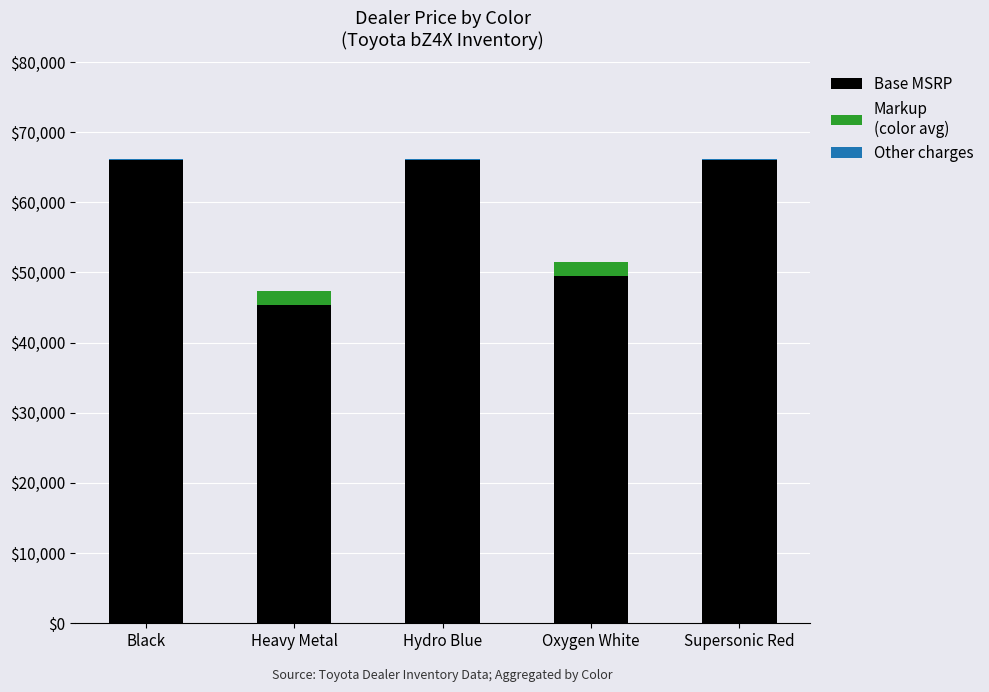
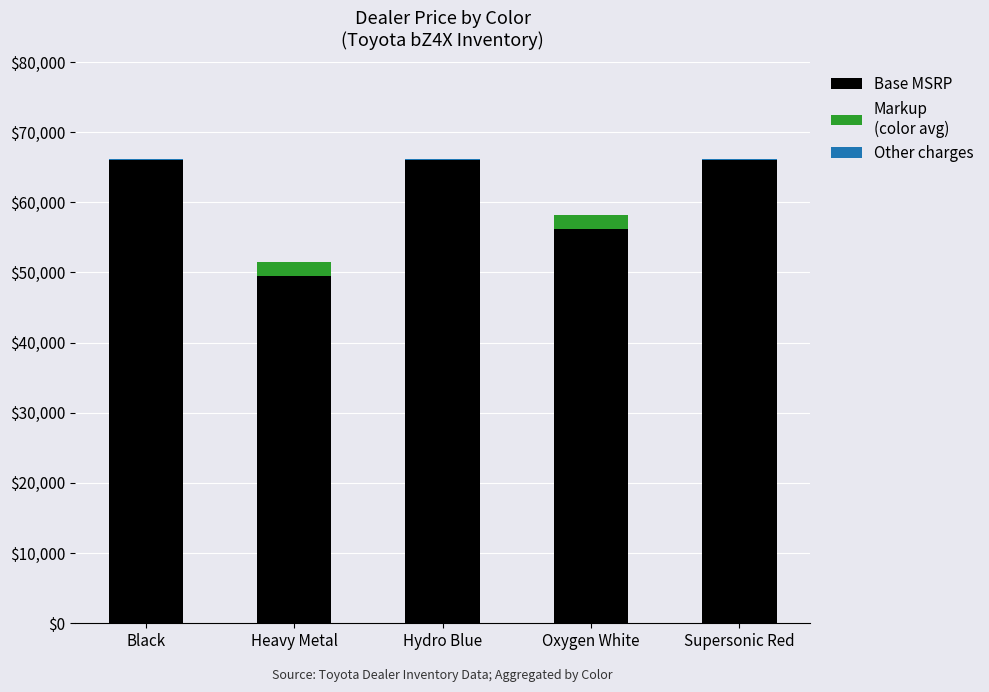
Base MSRP, Heavy Metal: $45,000 -> $50,000
Base MSRP, Oxygen White: $50,000 -> $56,000
